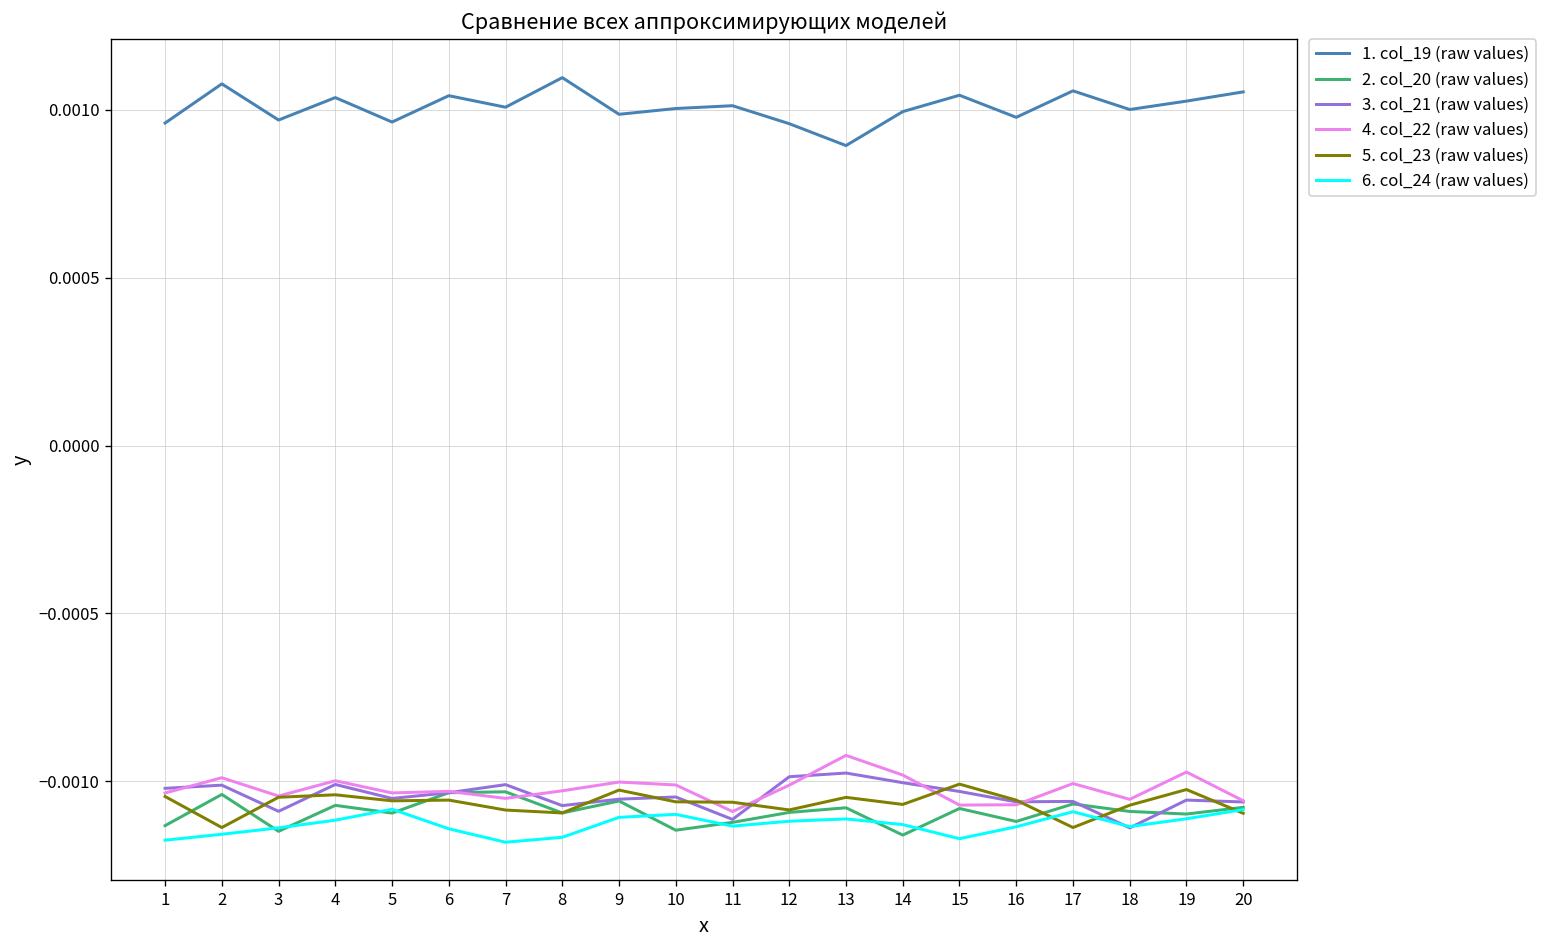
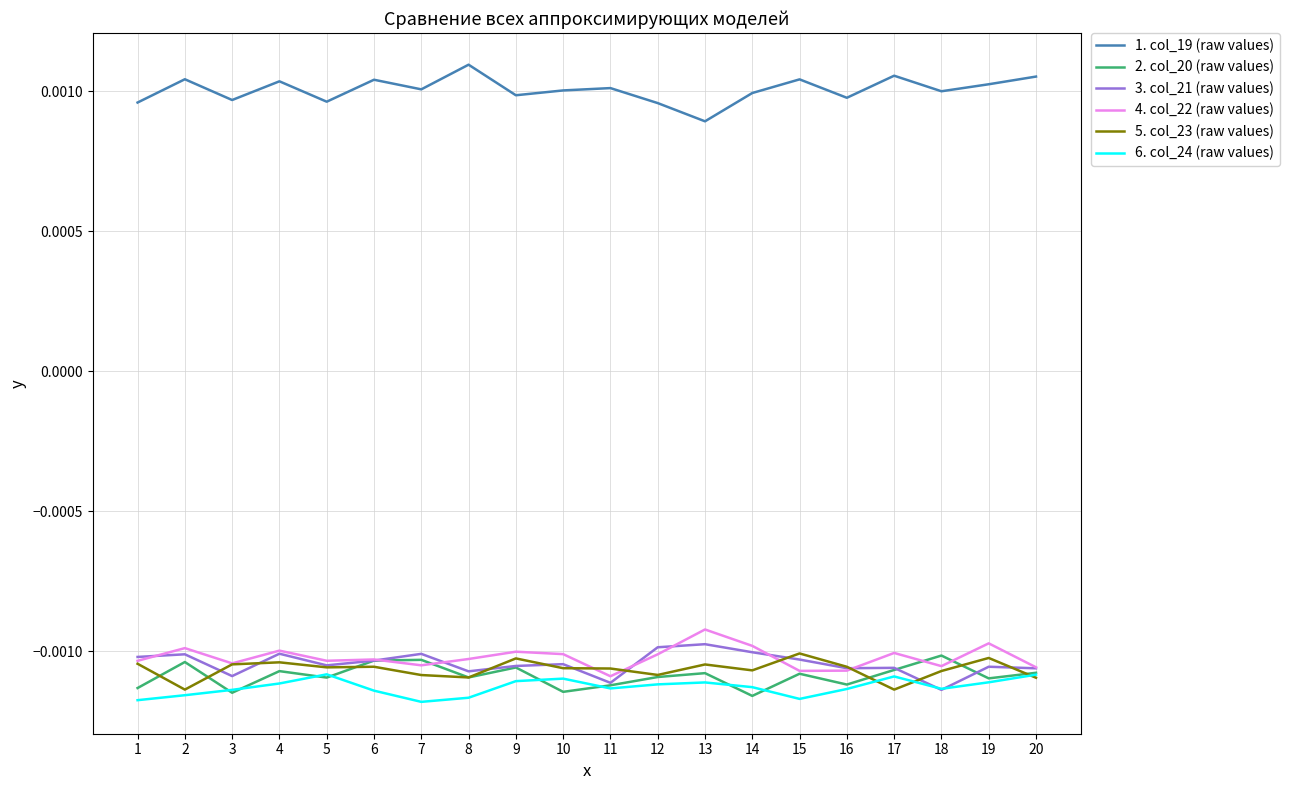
1. col_19 (raw values), 2: 0.00108 -> 0.00104
2. col_20 (raw values), 18: -0.00109 -> -0.00102
